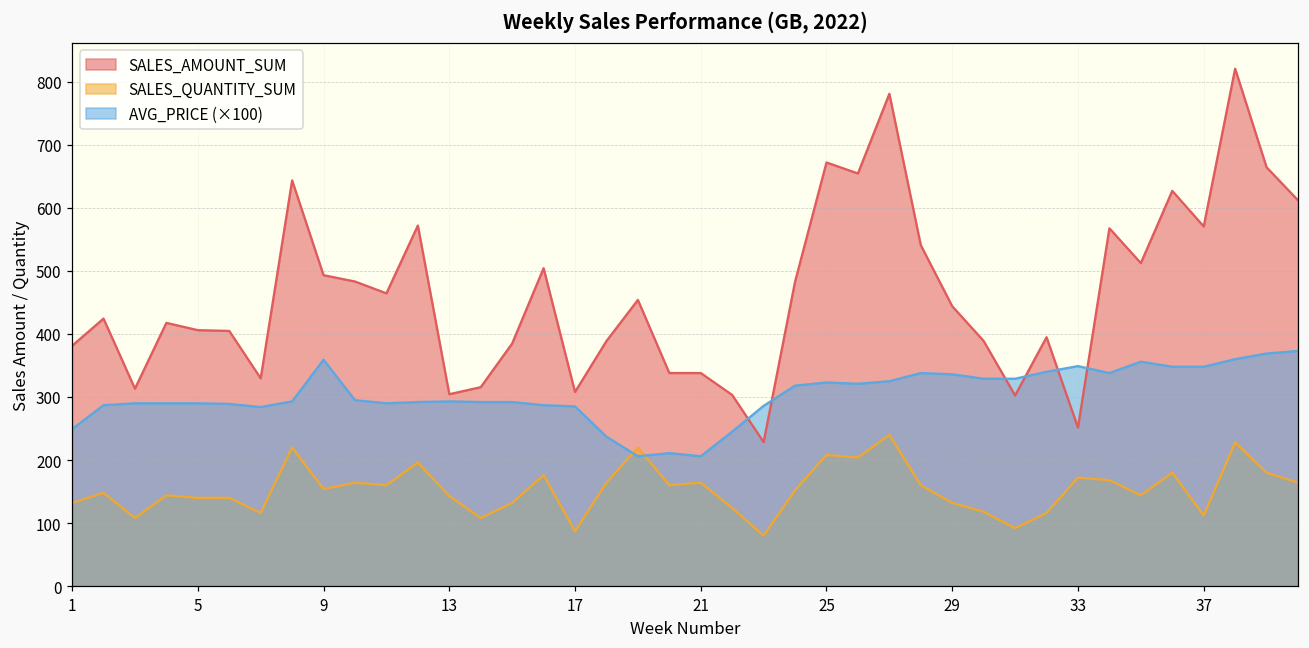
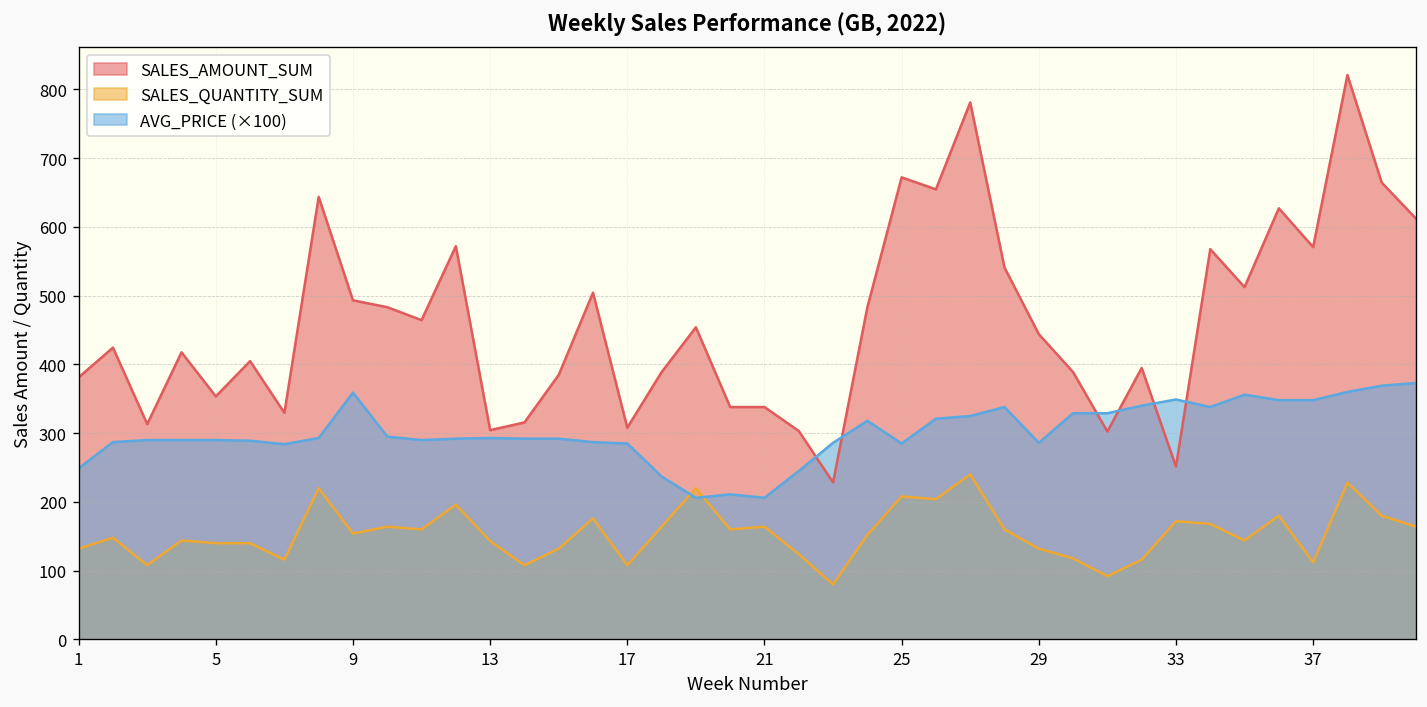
SALES_AMOUNT_SUM, 5: 410 -> 350
SALES_QUANTITY_SUM, 17: 90 -> 110
AVG_PRICE (×100), 25: 320 -> 290
AVG_PRICE (×100), 29: 340 -> 290
